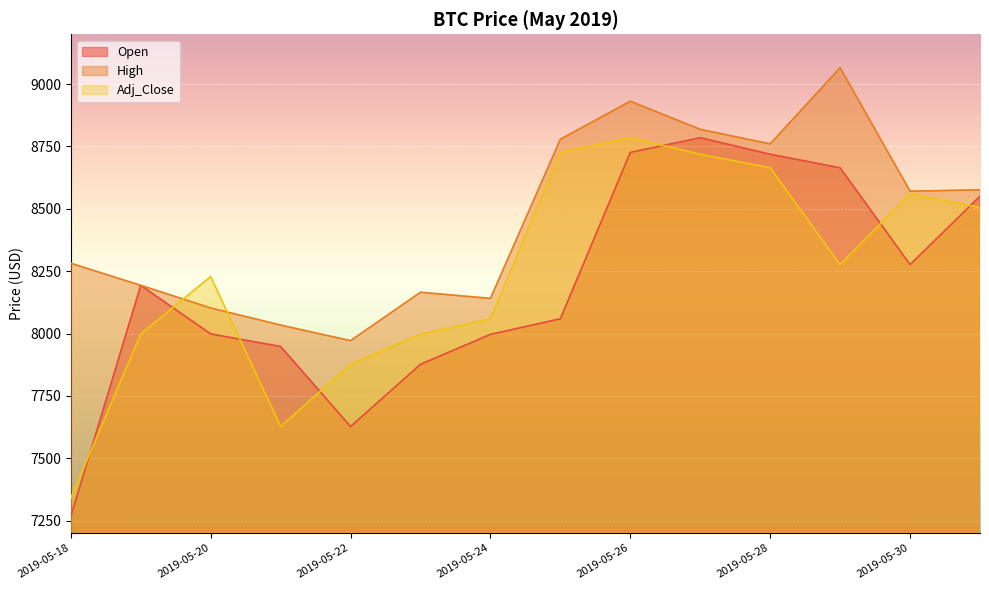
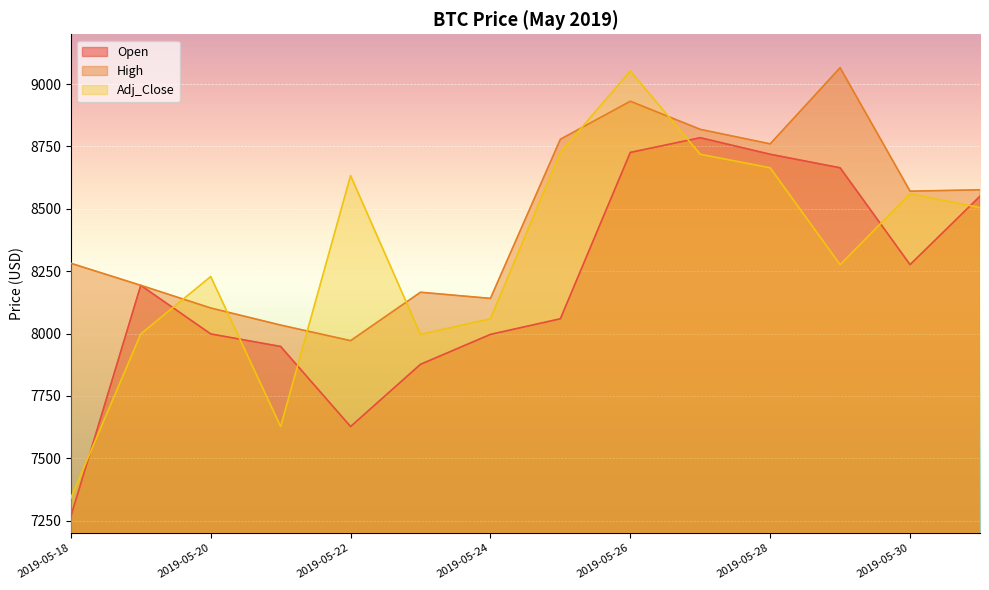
Adj_Close, 2019-05-22: 7880 -> 8630
Adj_Close, 2019-05-26: 8790 -> 9050
